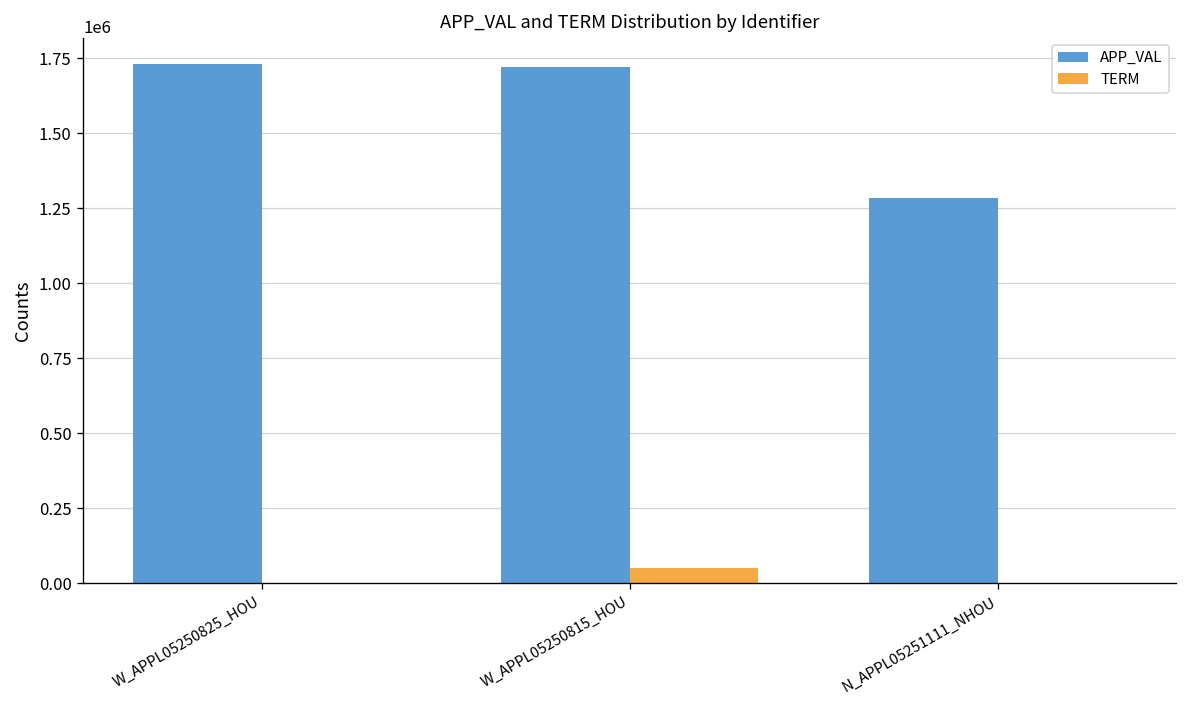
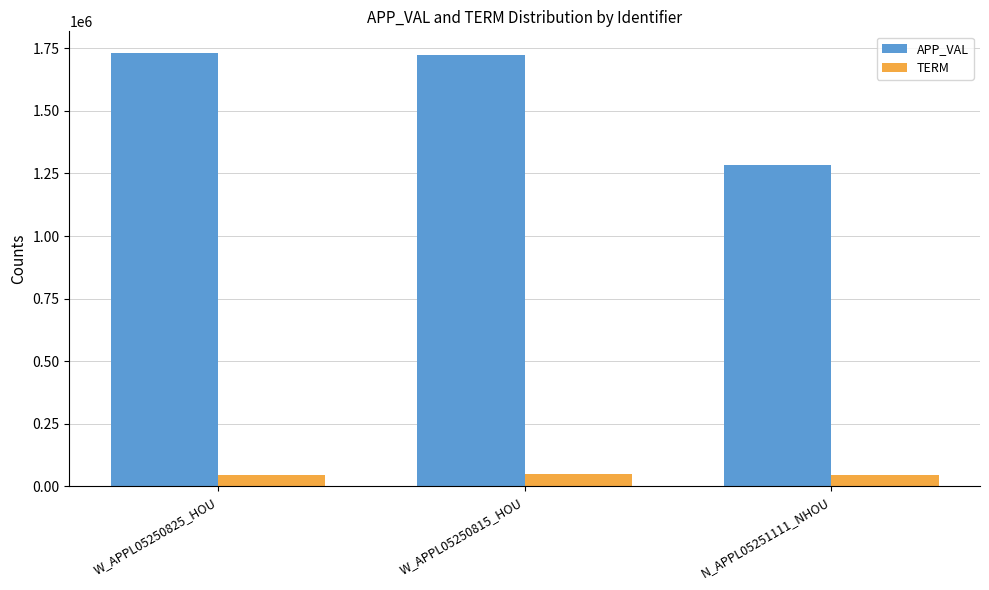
TERM, W_APPL05250825_HOU: 0 -> 50000
TERM, N_APPL05251111_NHOU: 0 -> 40000
